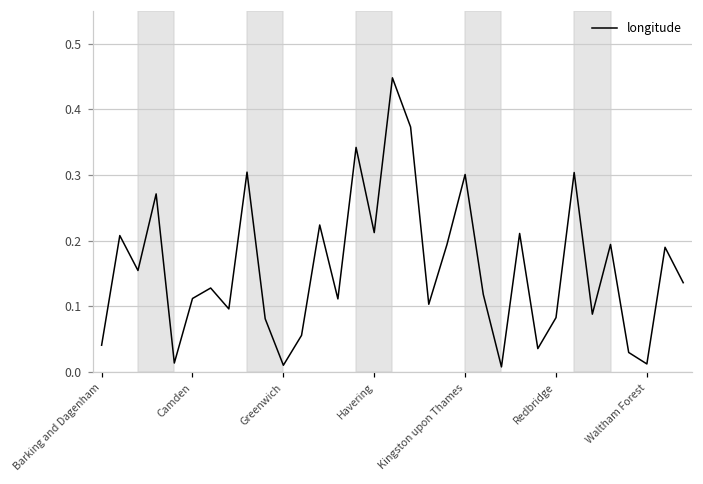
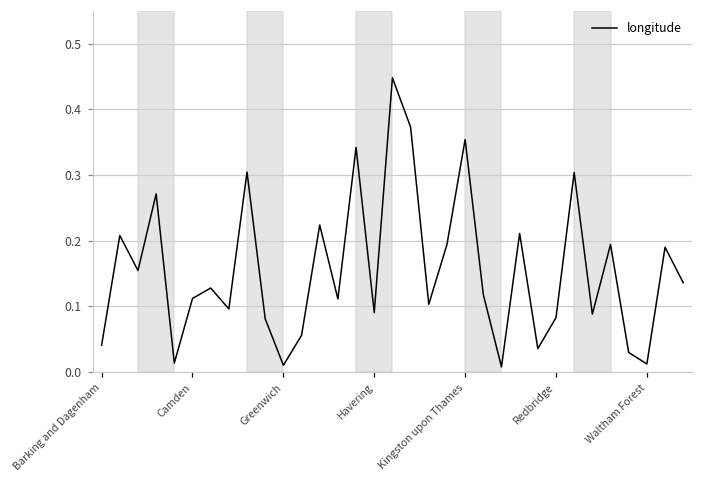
Havering: 0.21 -> 0.09
Kingston upon Thames: 0.30 -> 0.35
